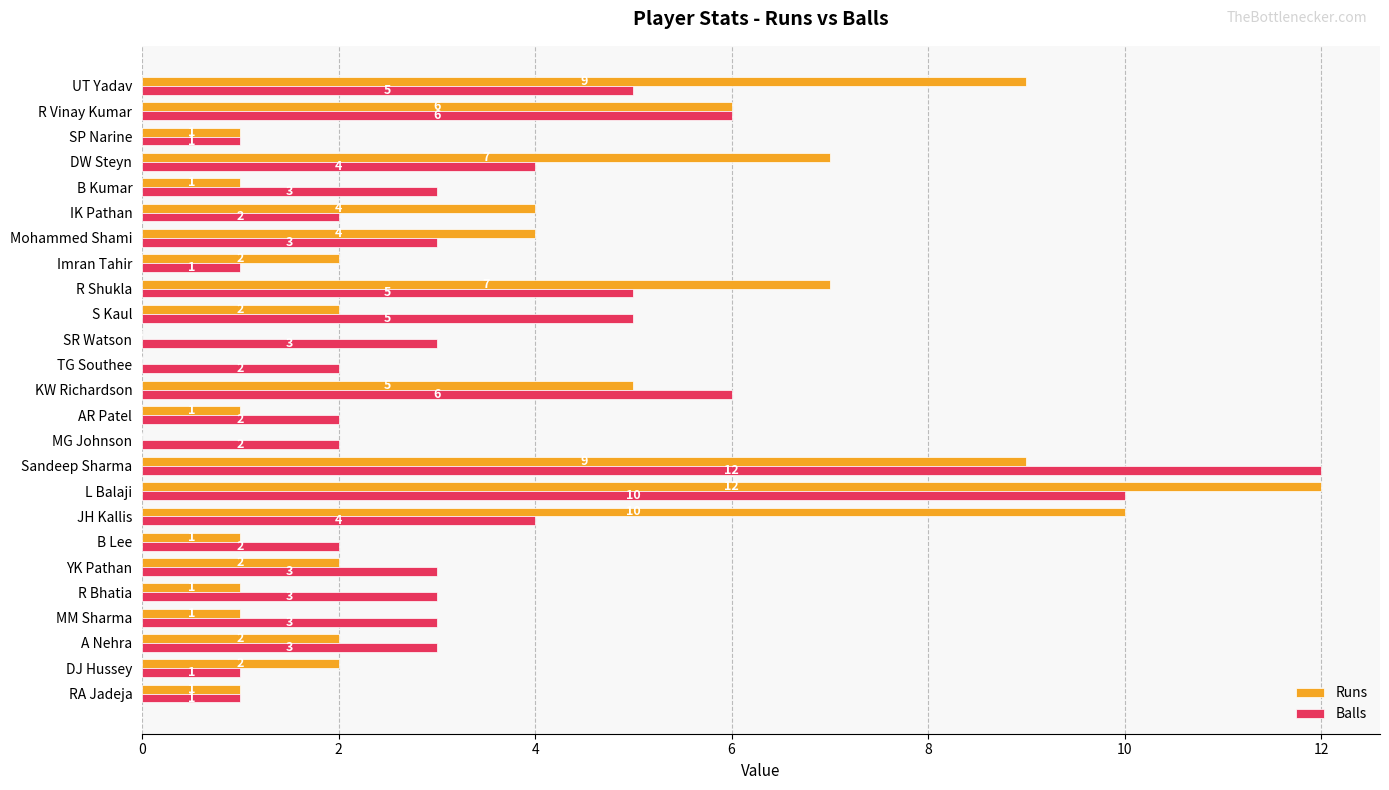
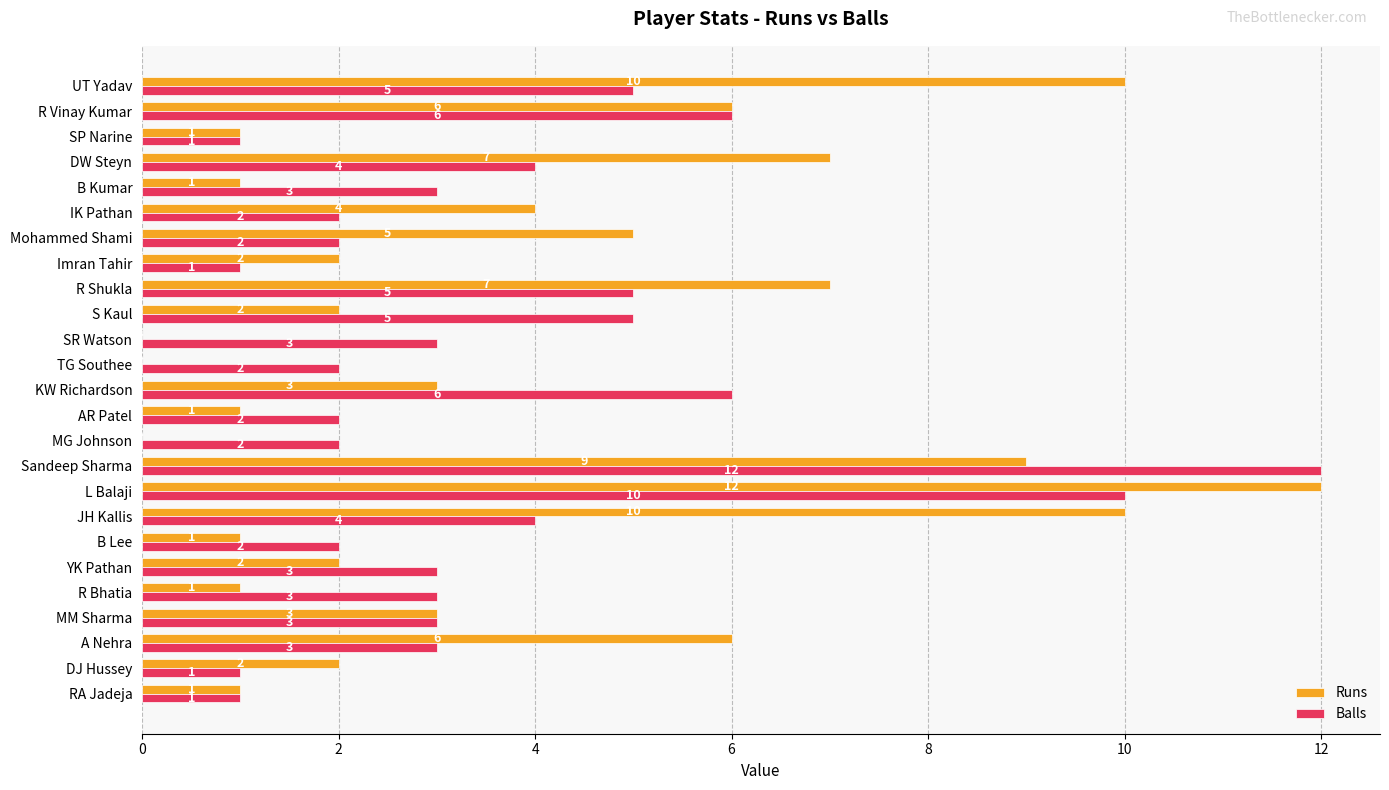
Runs, UT Yadav: 9 -> 10
Runs, Mohammed Shami: 4 -> 5
Balls, Mohammed Shami: 3 -> 2
Runs, KW Richardson: 5 -> 3
Runs, MM Sharma: 1 -> 3
Runs, A Nehra: 2 -> 6
